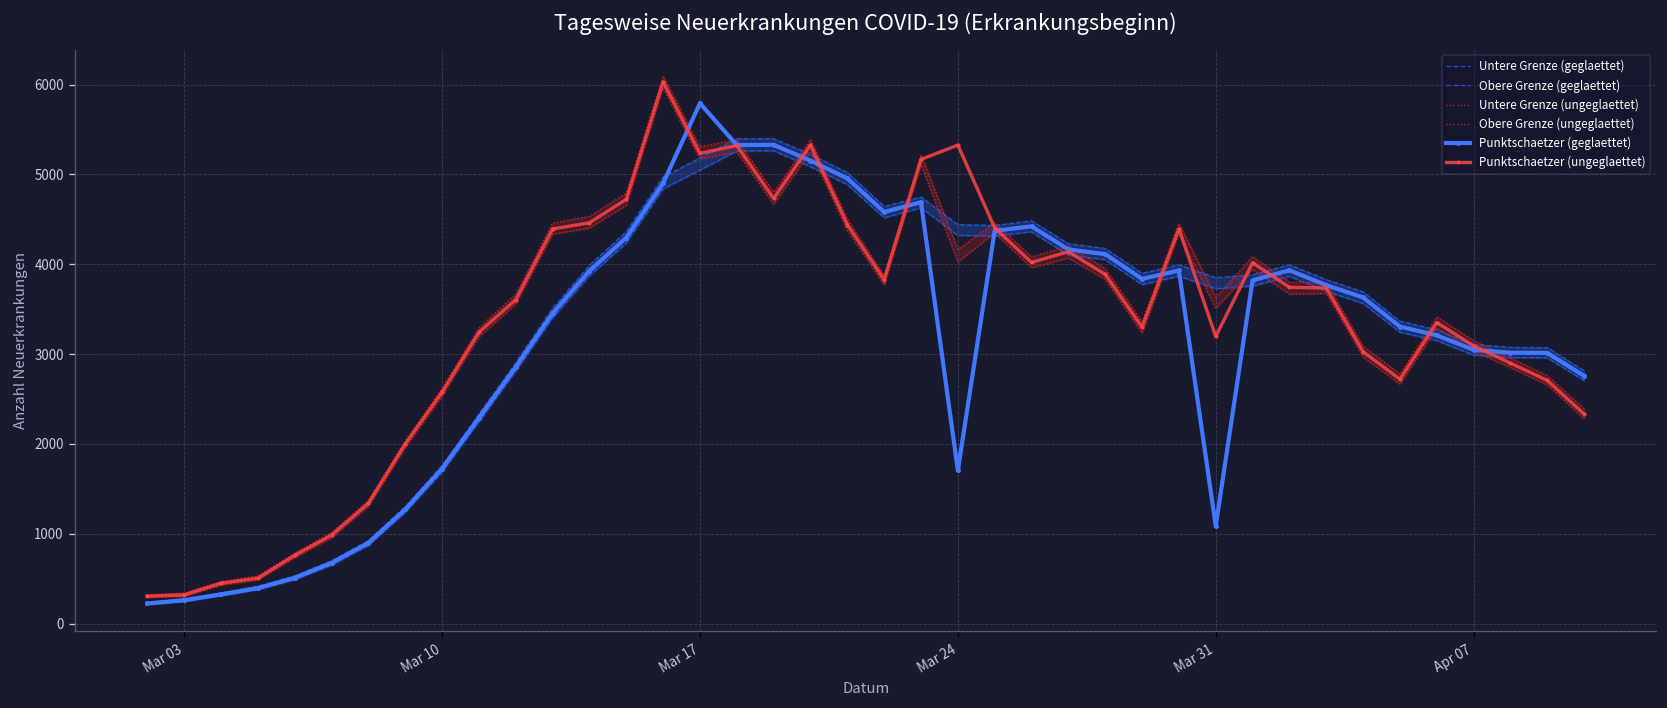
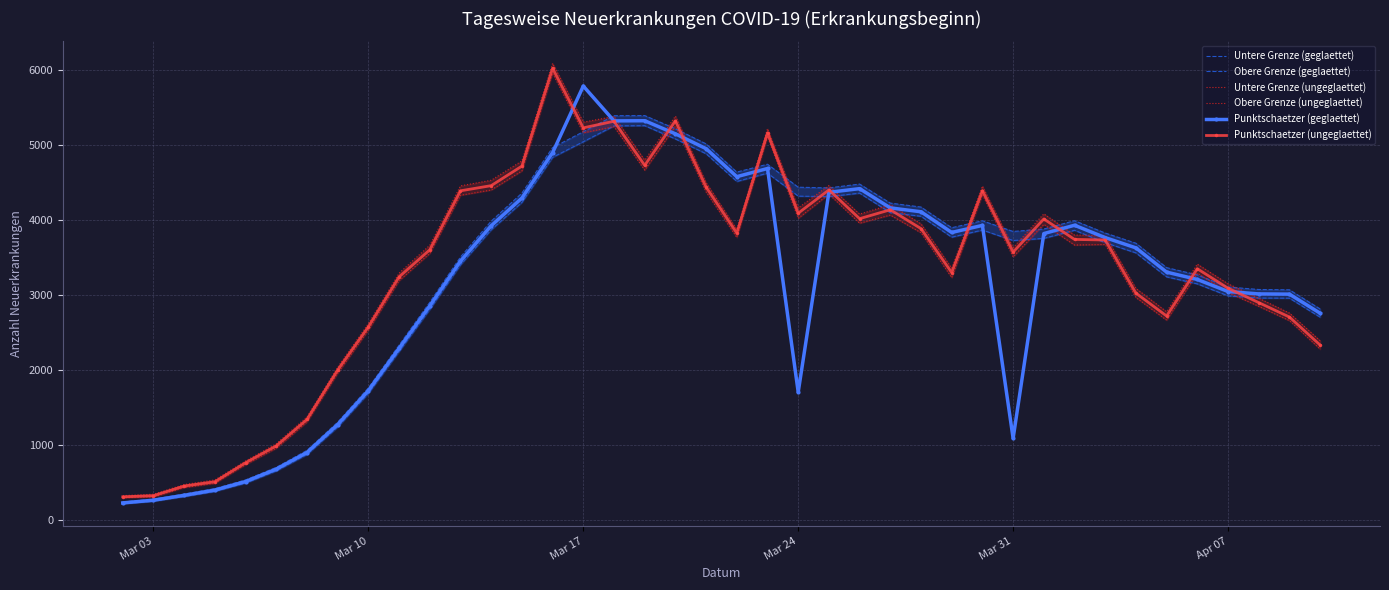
Punktschaetzer (ungeglaettet), Mar 24: 5300 -> 4100
Punktschaetzer (ungeglaettet), Mar 31: 3200 -> 3600
